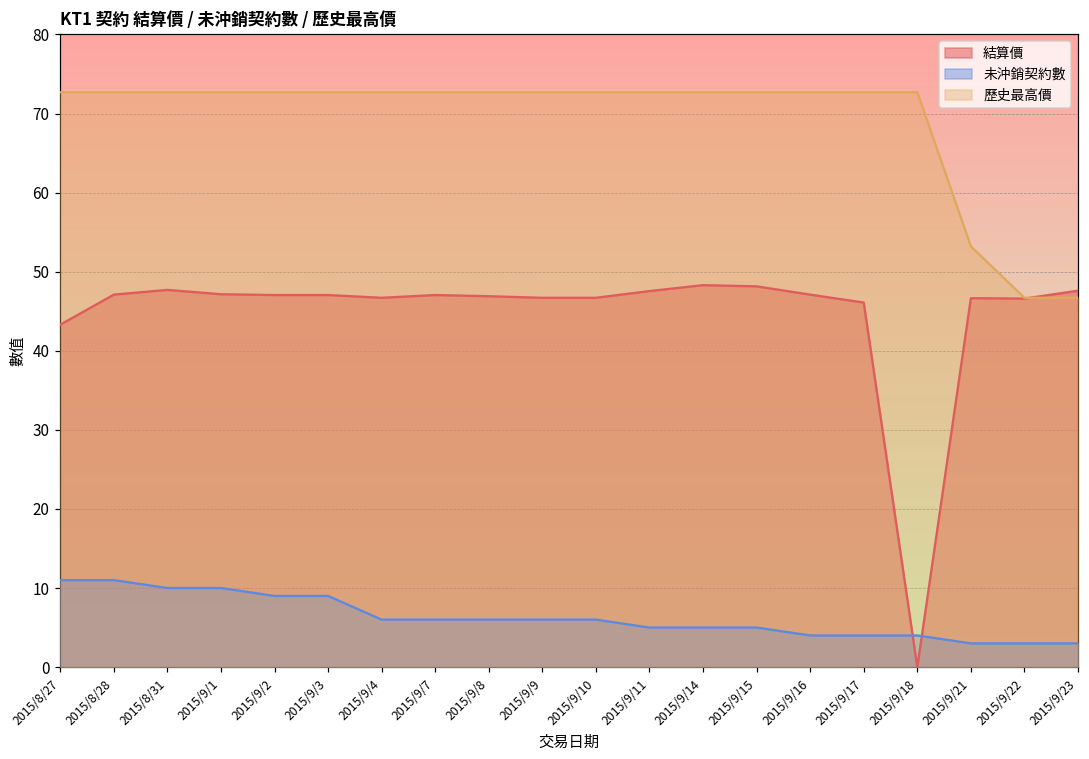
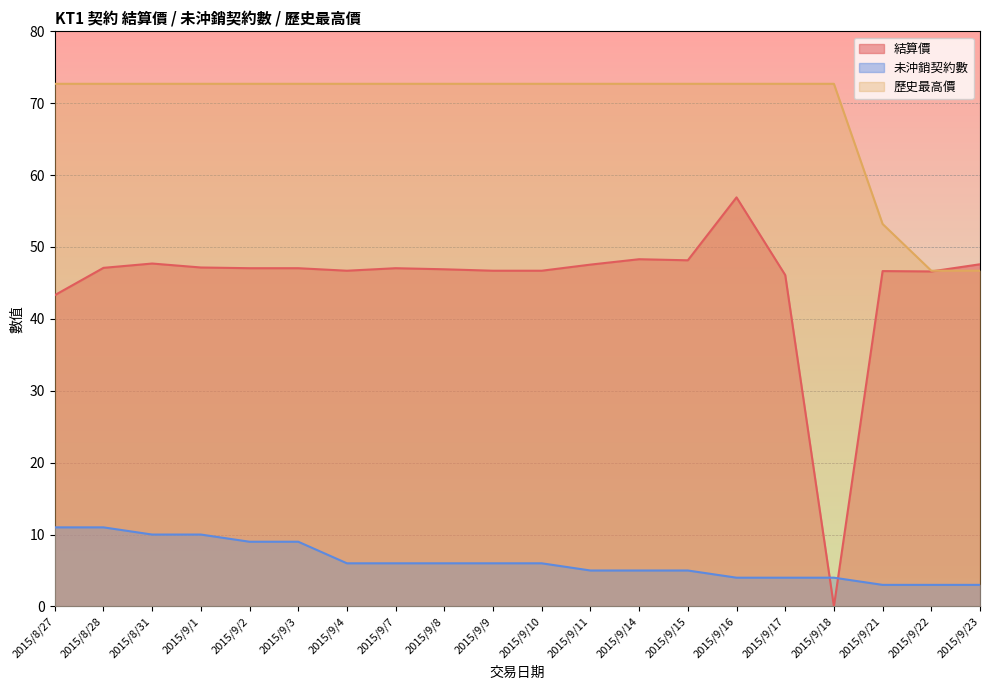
結算價, 2015/9/16: 47 -> 57
